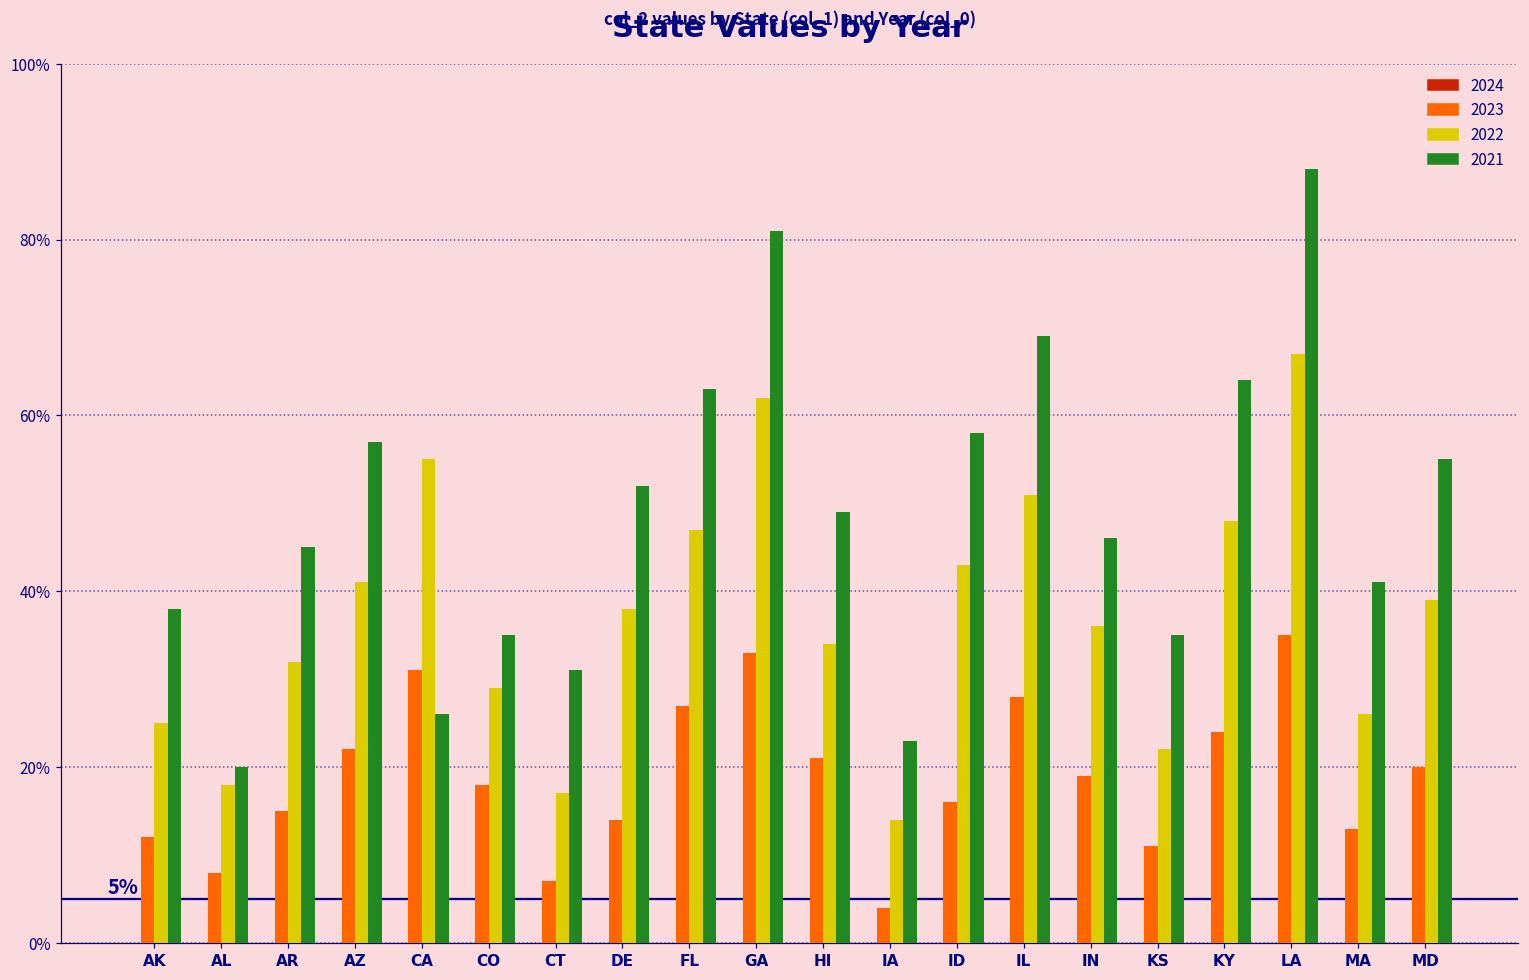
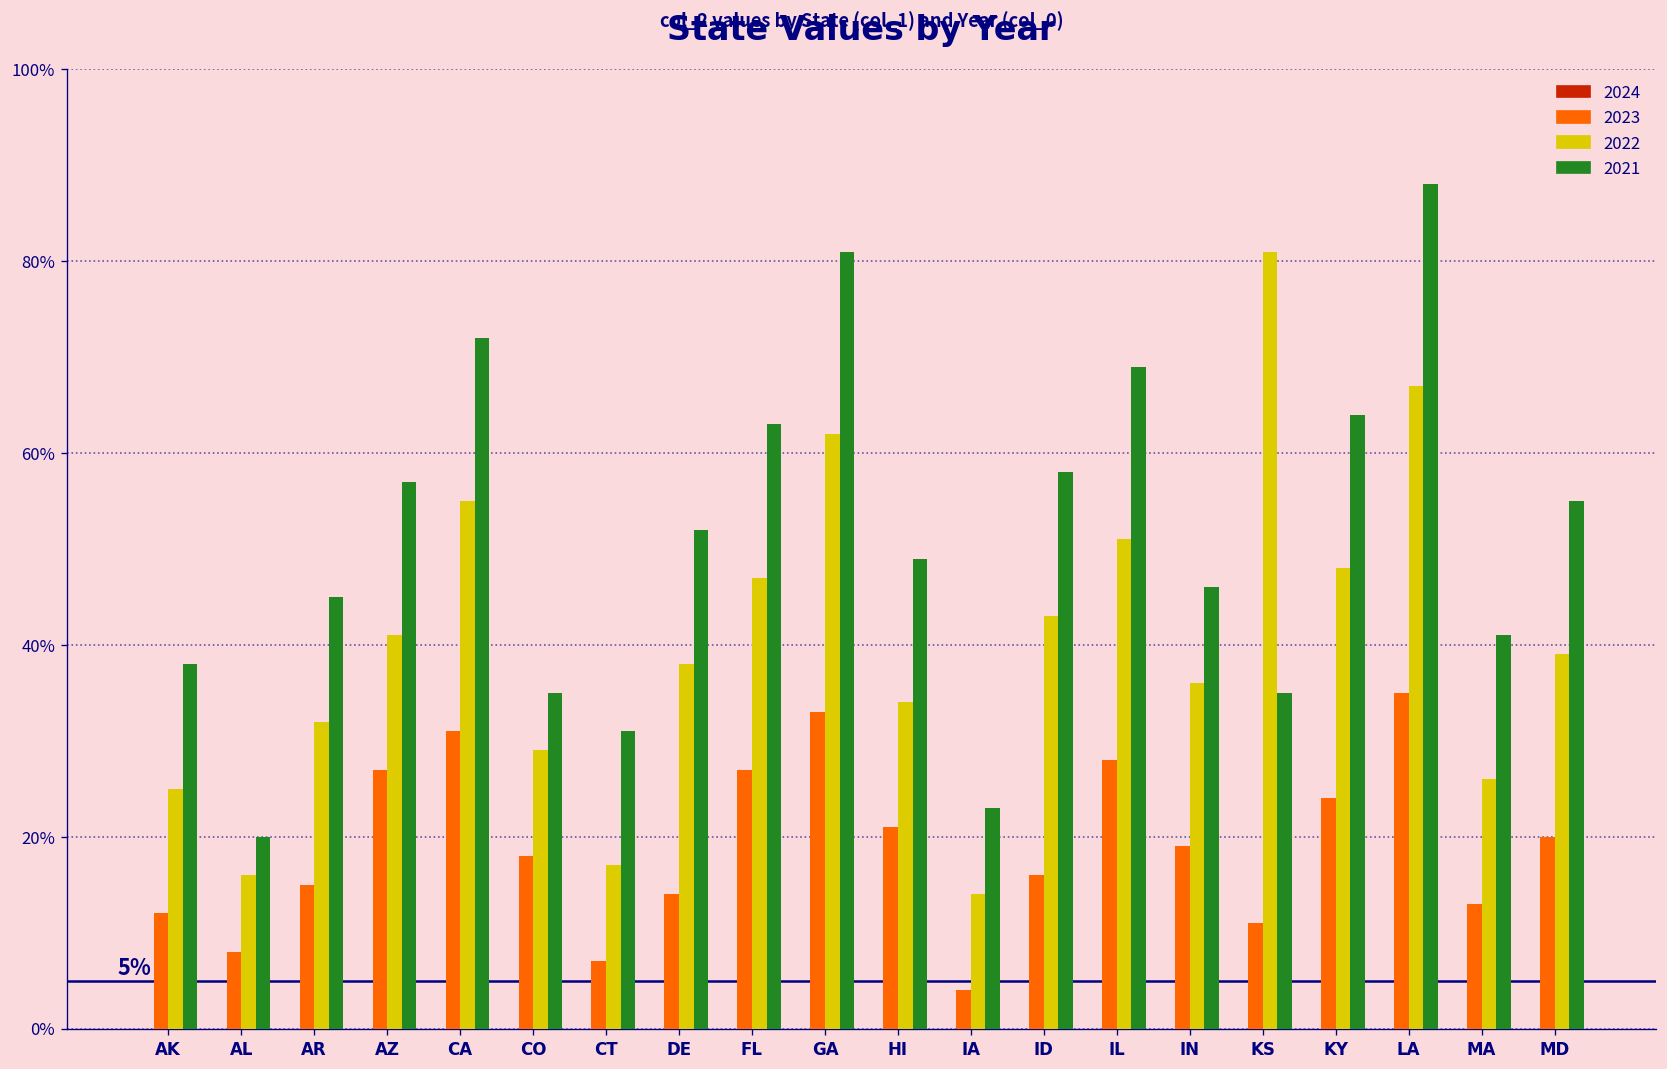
2022, AL: 18% -> 16%
2023, AZ: 22% -> 27%
2021, CA: 26% -> 72%
2022, KS: 22% -> 81%
